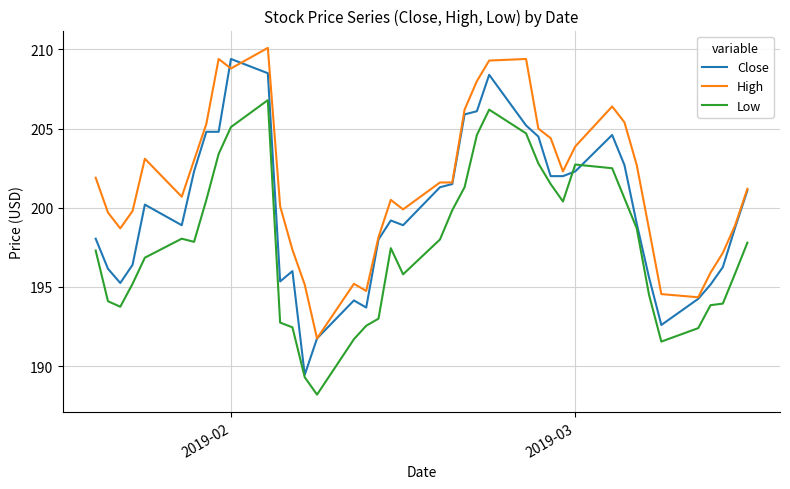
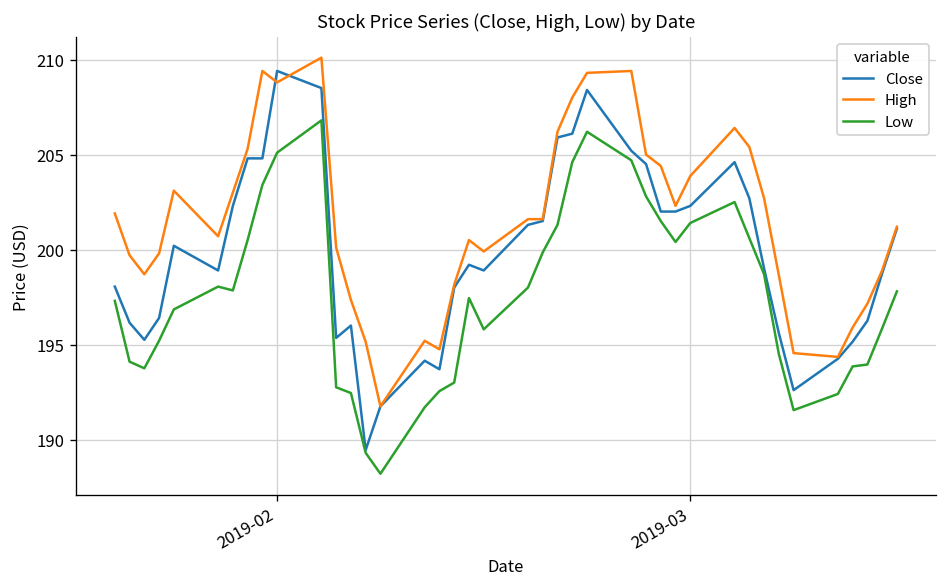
Low, 2019-03: 202.7 -> 201.4
